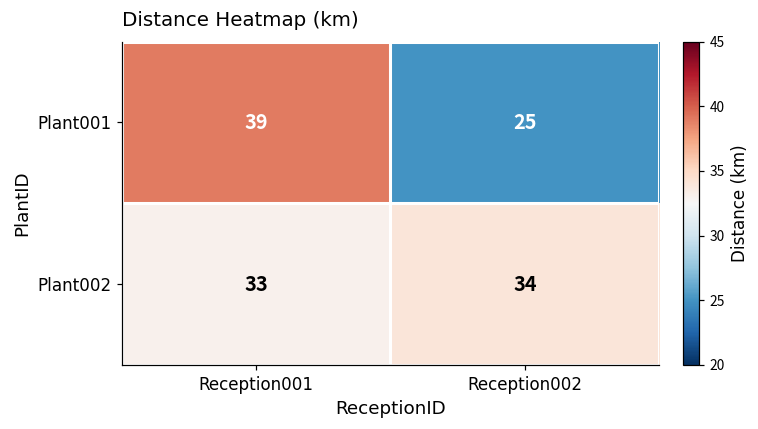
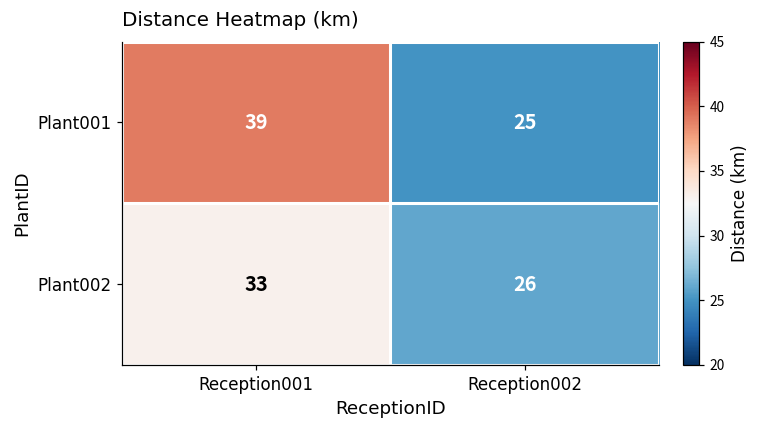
Plant002, Reception002: 34 -> 26
